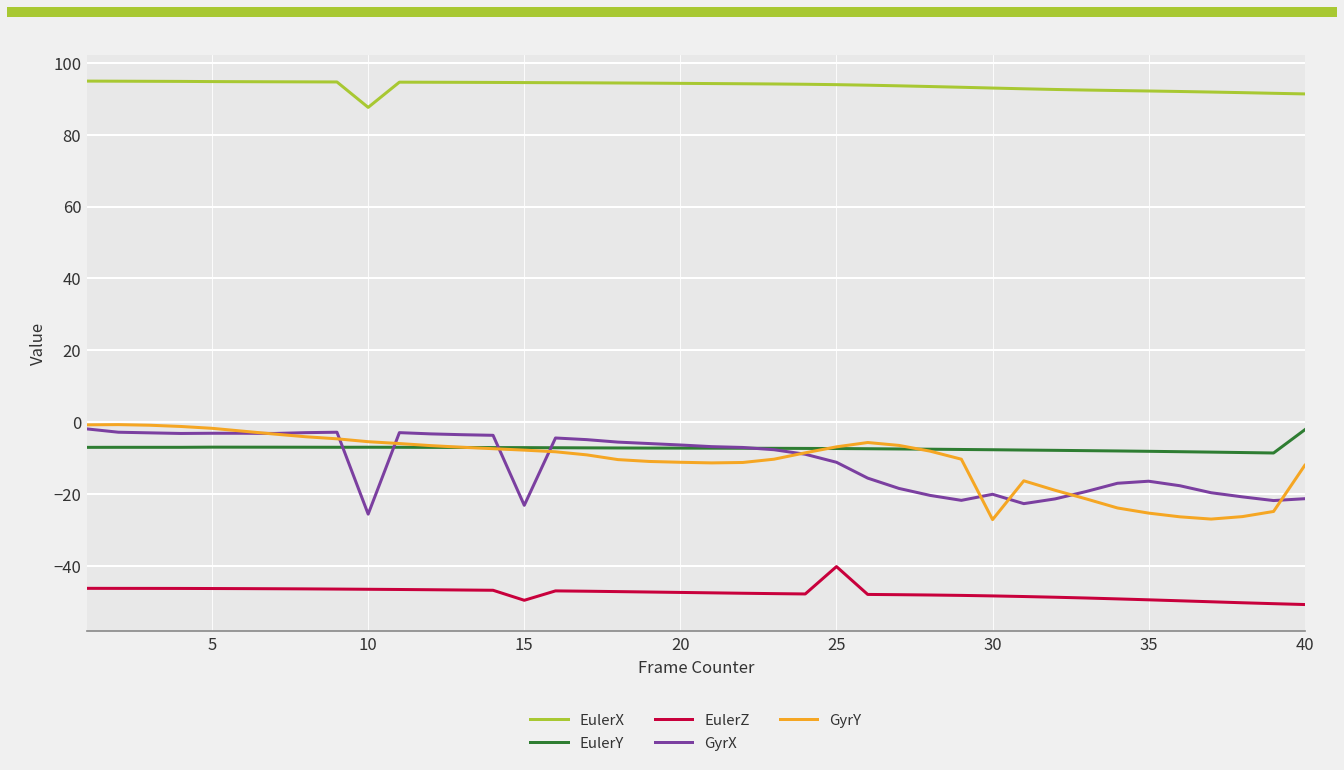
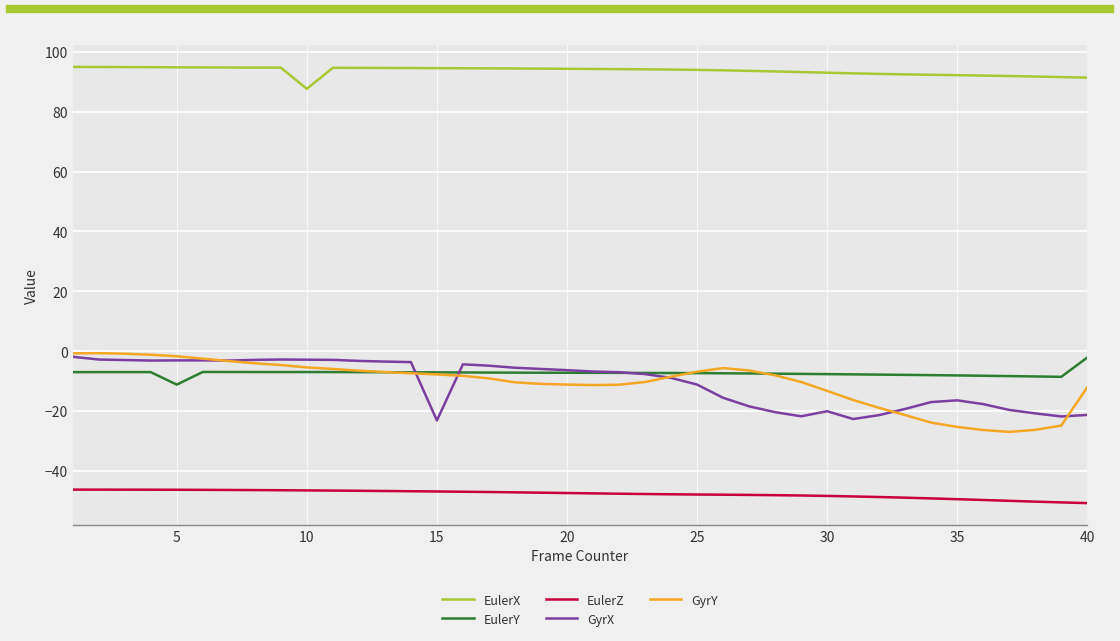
EulerY, 5: -7 -> -11
GyrX, 10: -26 -> -3
EulerZ, 15: -50 -> -47
EulerZ, 25: -40 -> -48
GyrY, 30: -27 -> -13
